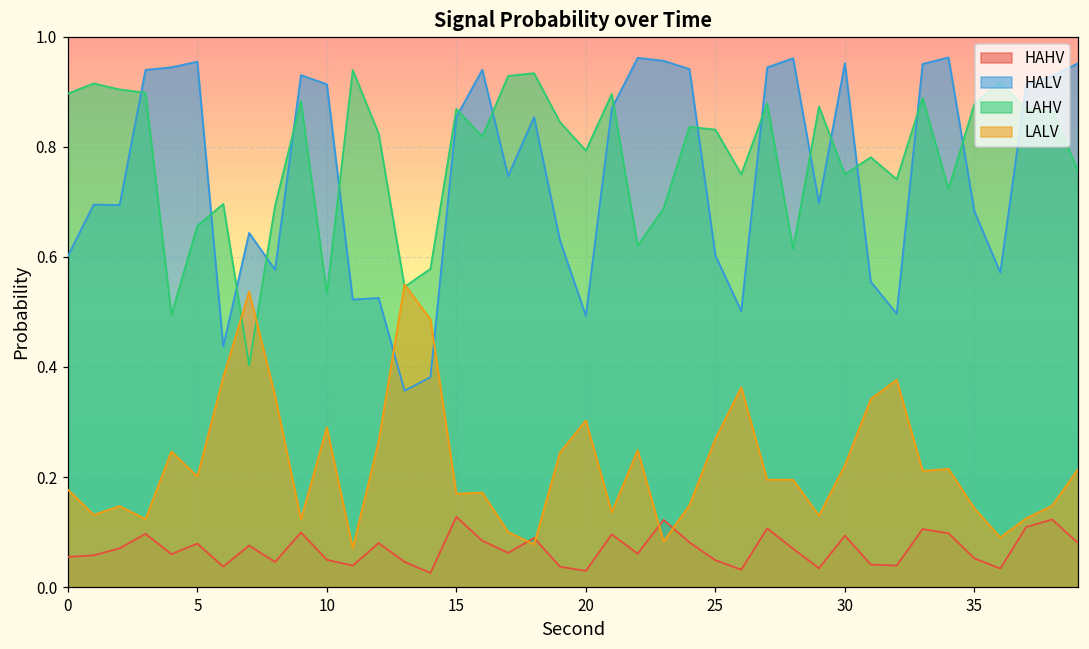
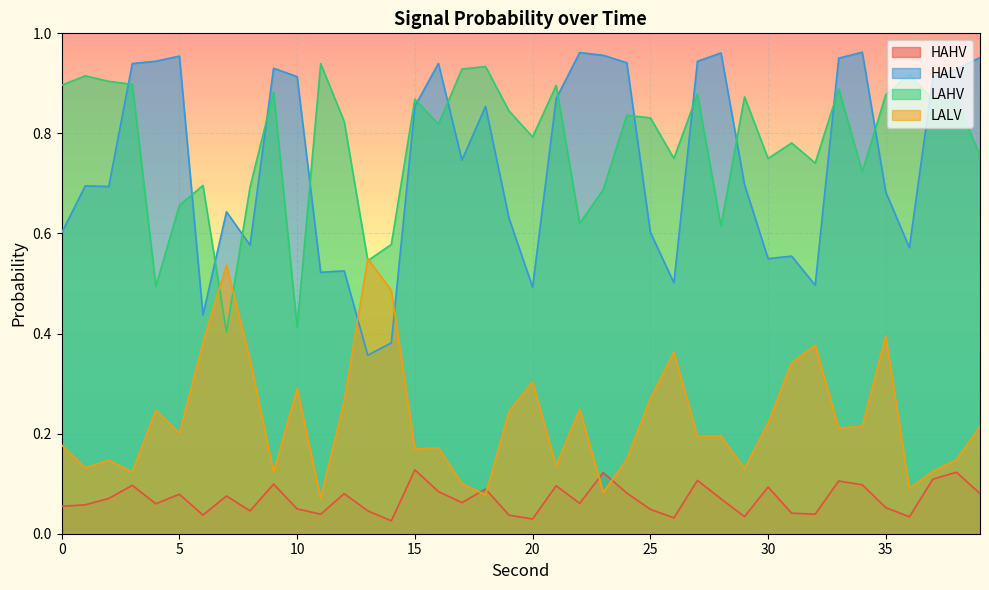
LAHV, 10: 0.53 -> 0.41
HALV, 30: 0.95 -> 0.55
LALV, 35: 0.14 -> 0.39
